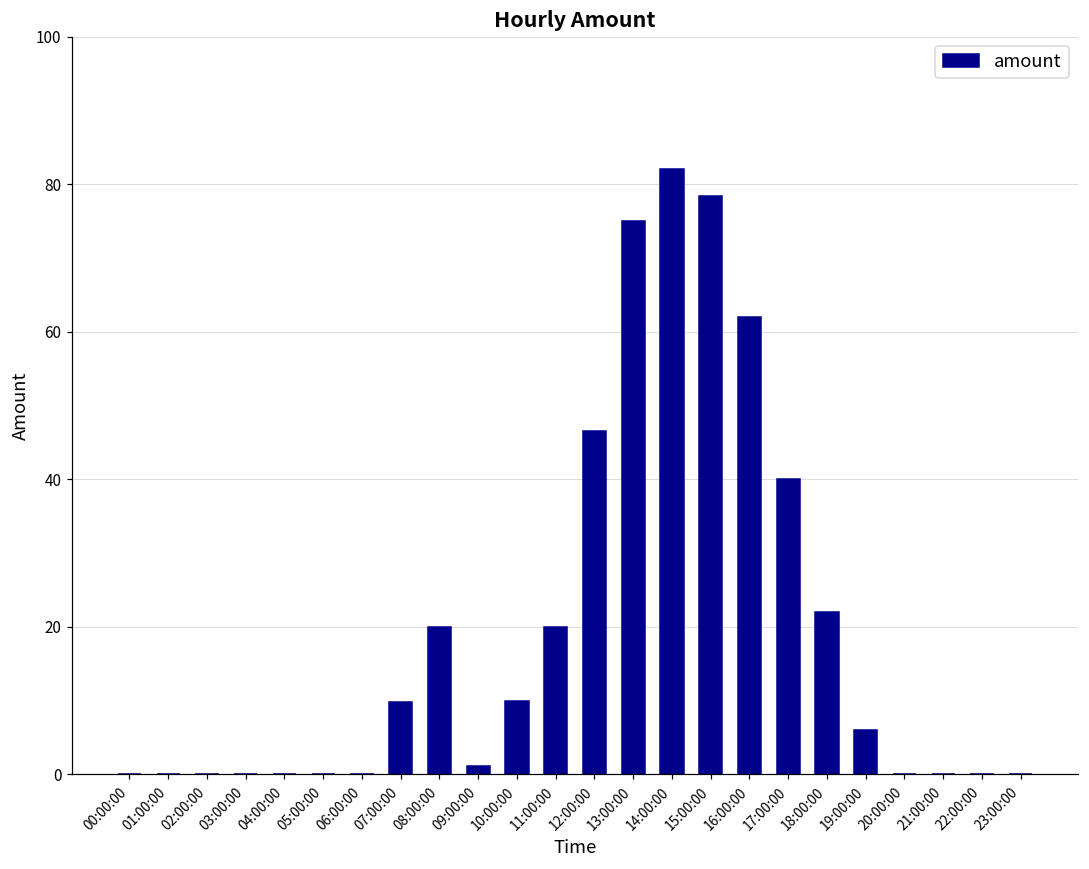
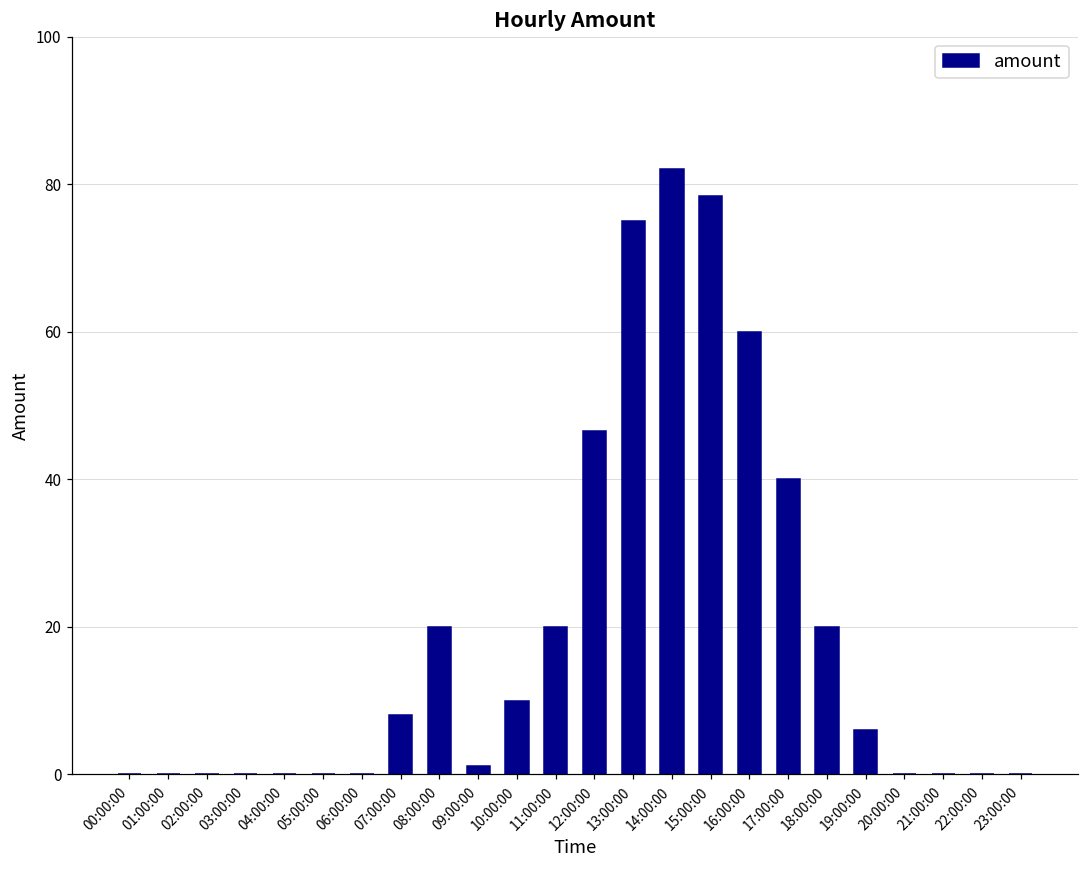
07:00:00: 10 -> 8
16:00:00: 62 -> 60
18:00:00: 22 -> 20
